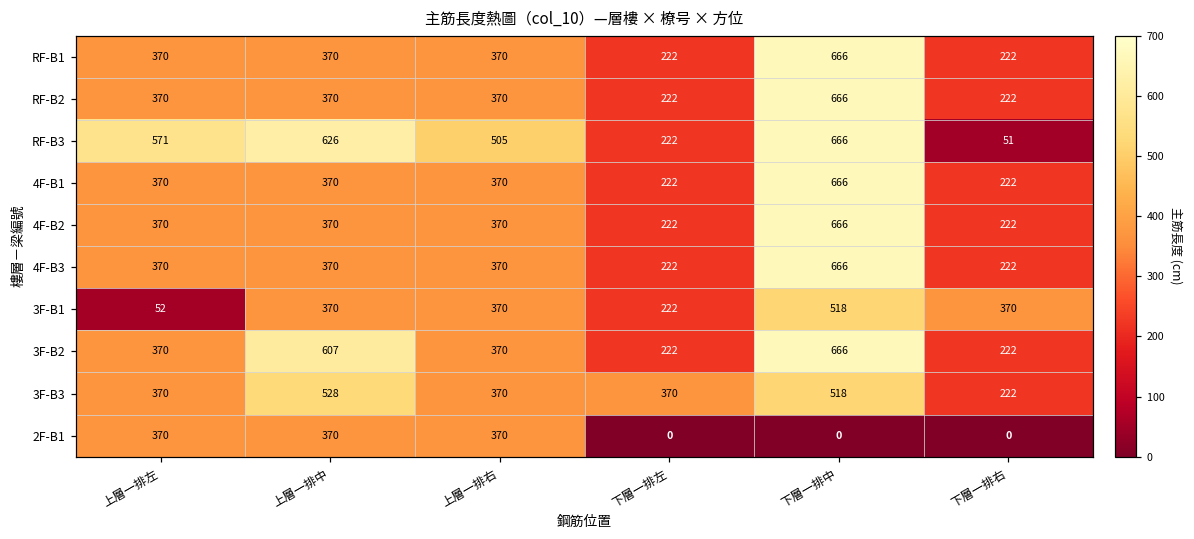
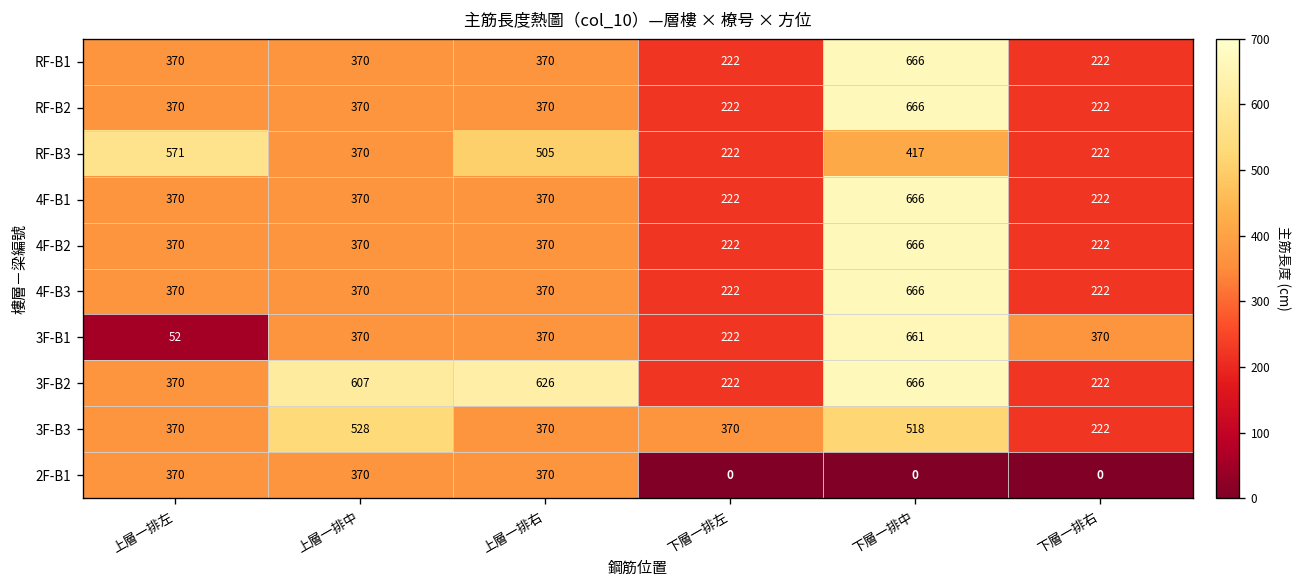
RF-B3, 上層一排中: 626 -> 370
RF-B3, 下層一排中: 666 -> 417
RF-B3, 下層一排右: 51 -> 222
3F-B1, 下層一排中: 518 -> 661
3F-B2, 上層一排右: 370 -> 626
